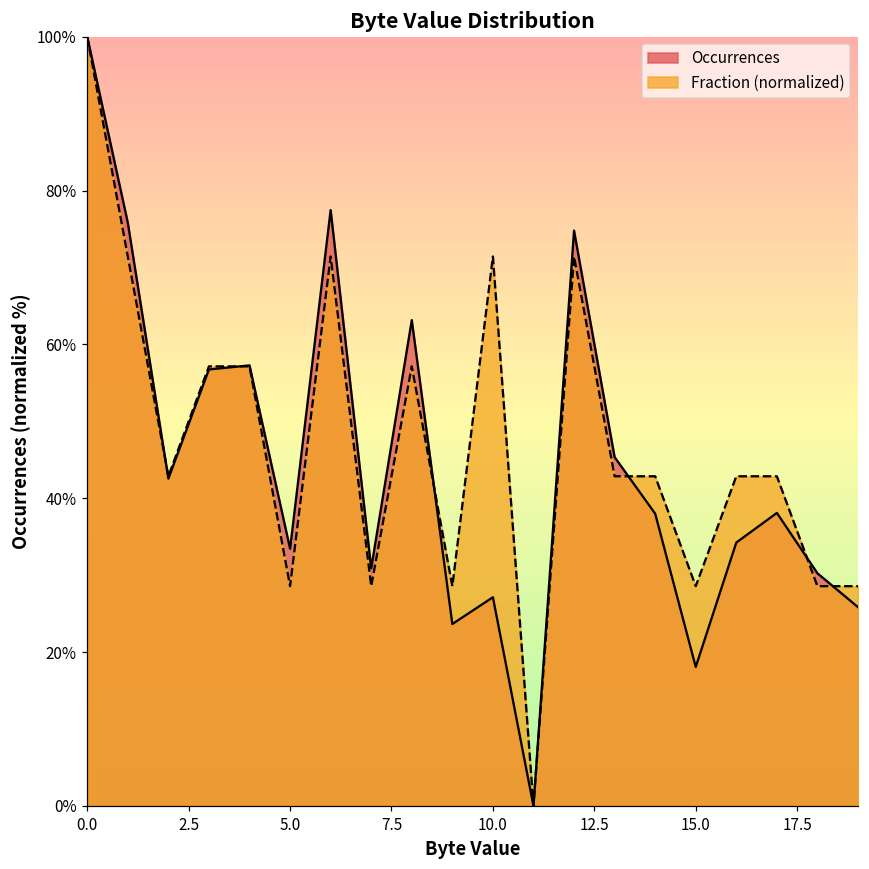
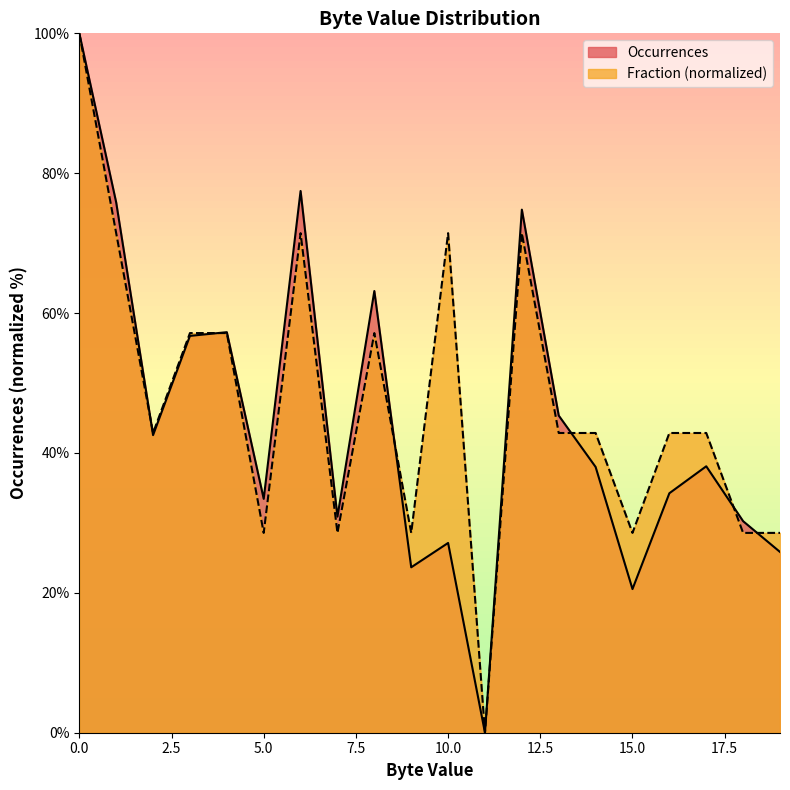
Occurrences, 15.0: 18% -> 21%
